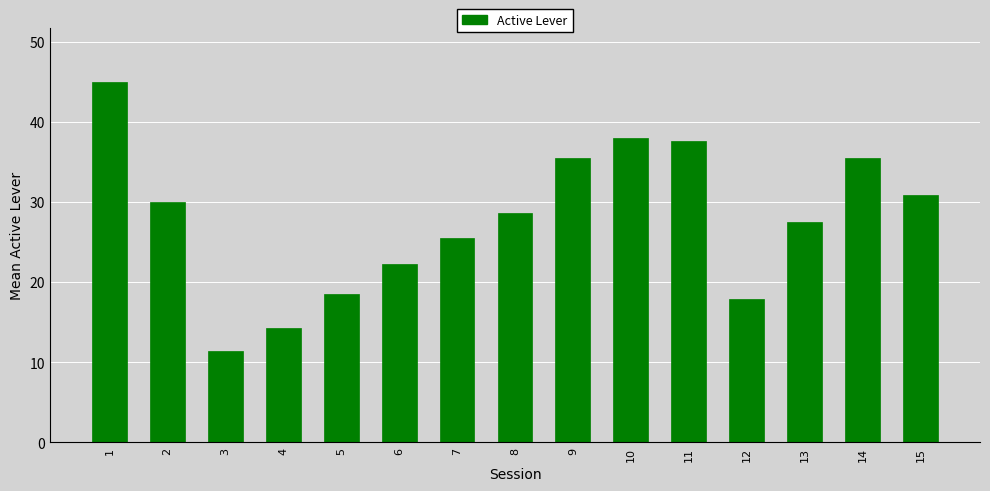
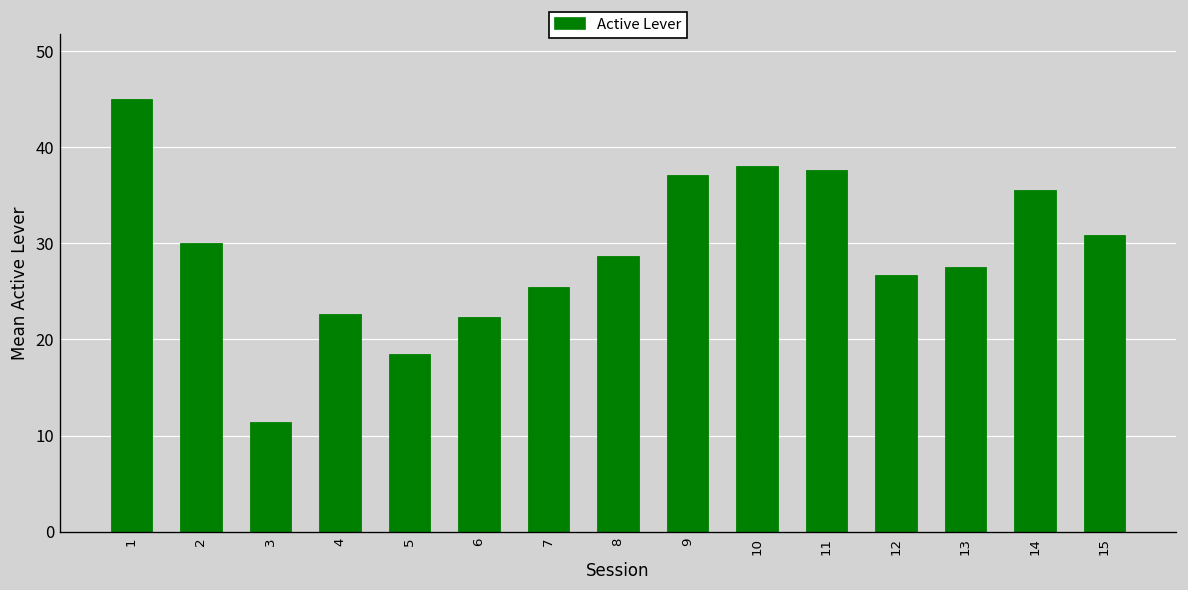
4: 14 -> 23
9: 36 -> 37
12: 18 -> 27
